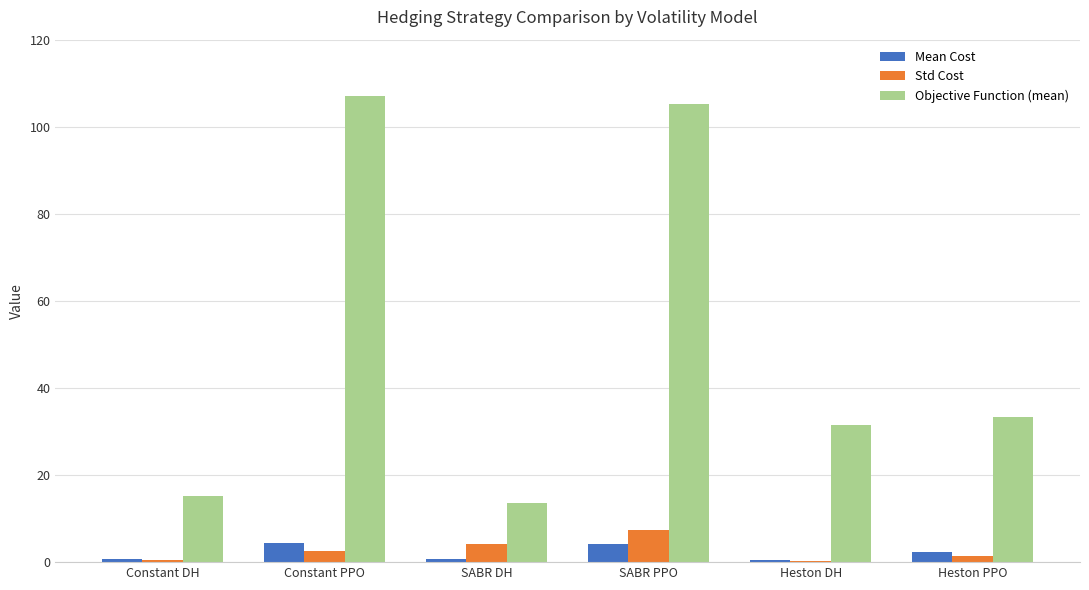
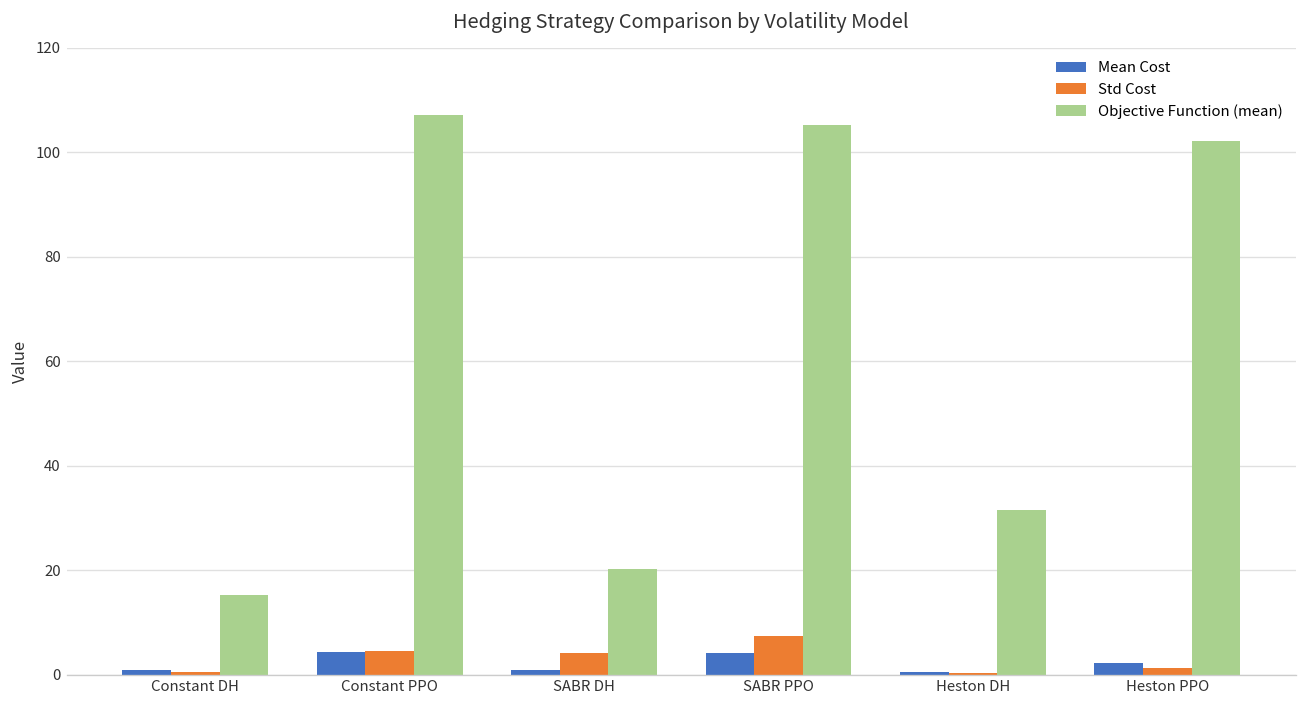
Std Cost, Constant PPO: 3 -> 5
Objective Function (mean), SABR DH: 14 -> 20
Objective Function (mean), Heston PPO: 33 -> 102
